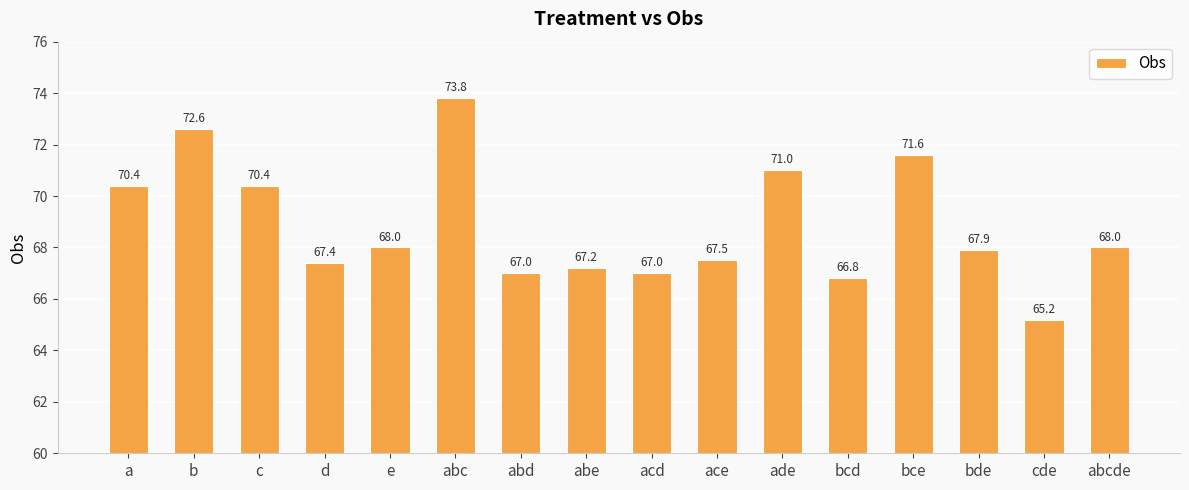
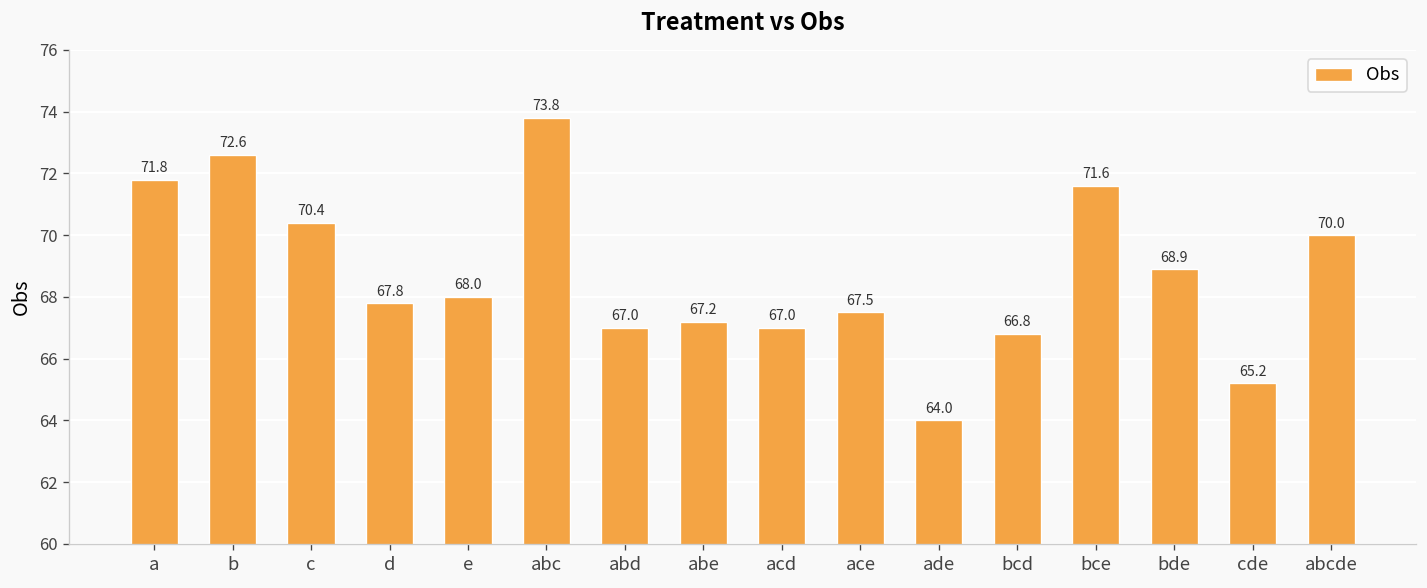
a: 70.4 -> 71.8
d: 67.4 -> 67.8
ade: 71.0 -> 64.0
bde: 67.9 -> 68.9
abcde: 68.0 -> 70.0
